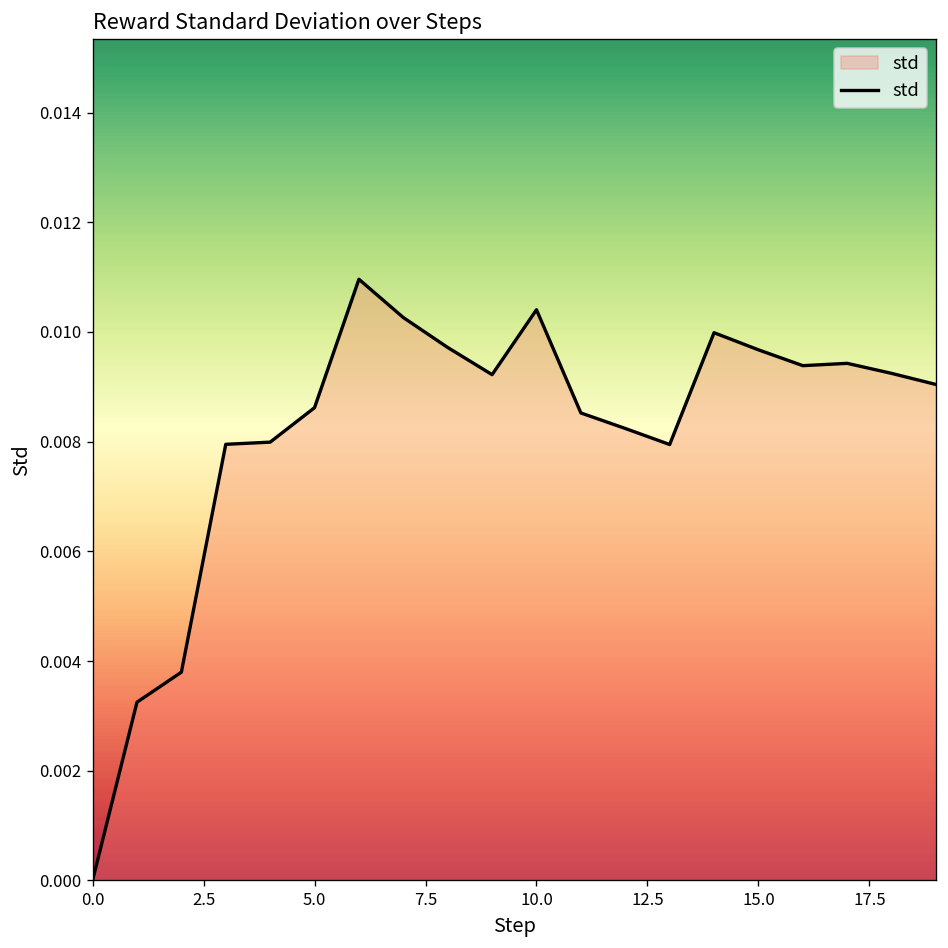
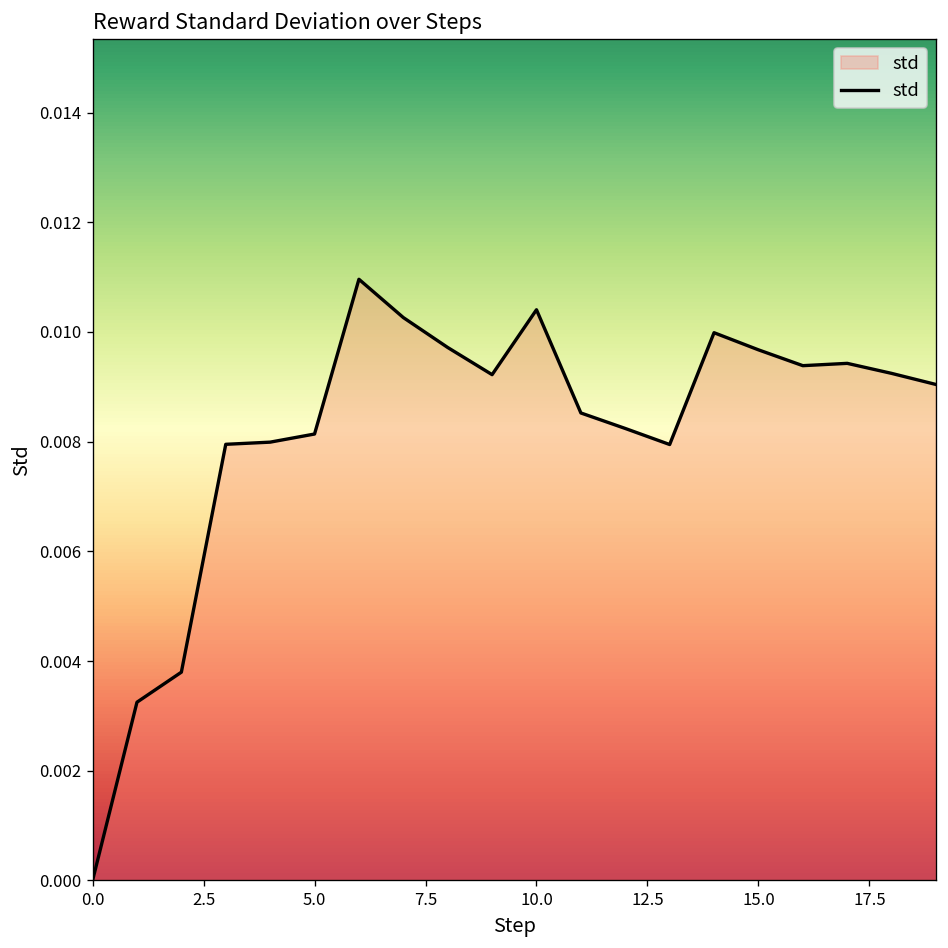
5.0: 0.0086 -> 0.0081
